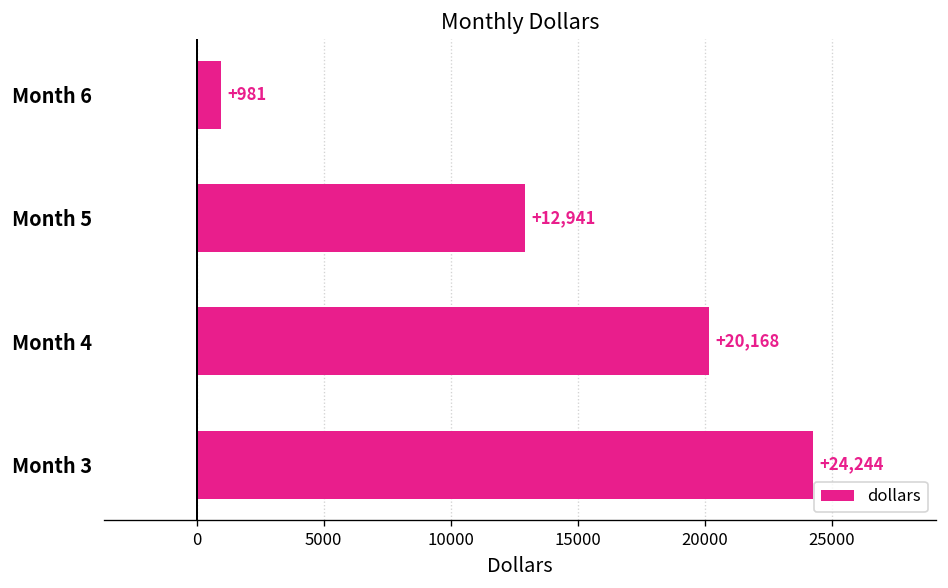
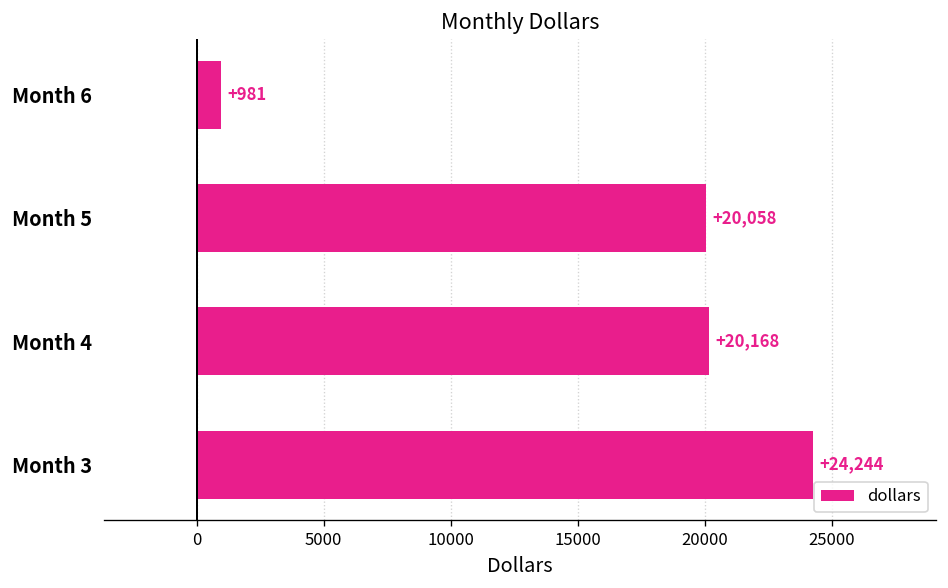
Month 5: +12,941 -> +20,058
